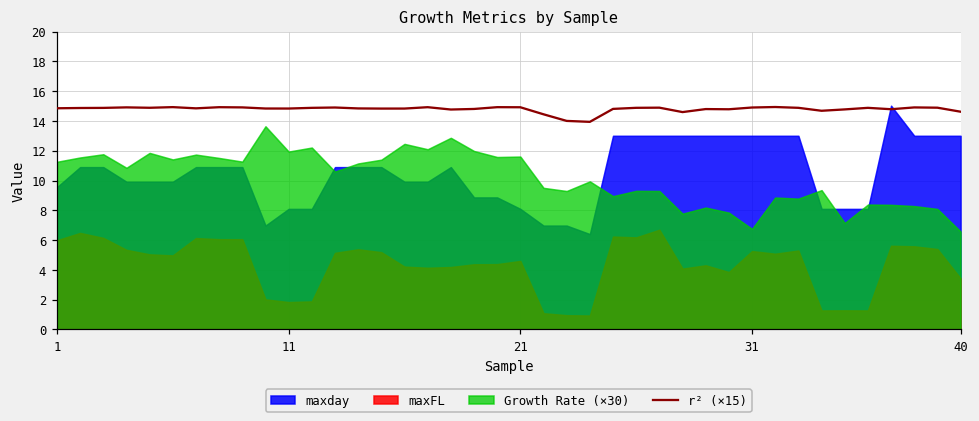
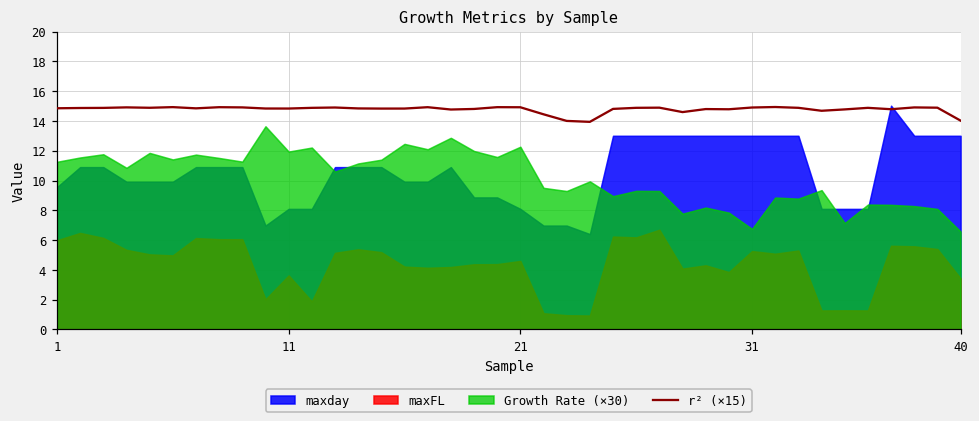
maxFL, 11: 1.8 -> 3.6
Growth Rate (×30), 21: 11.6 -> 12.3
r² (×15), 40: 14.6 -> 14.0
